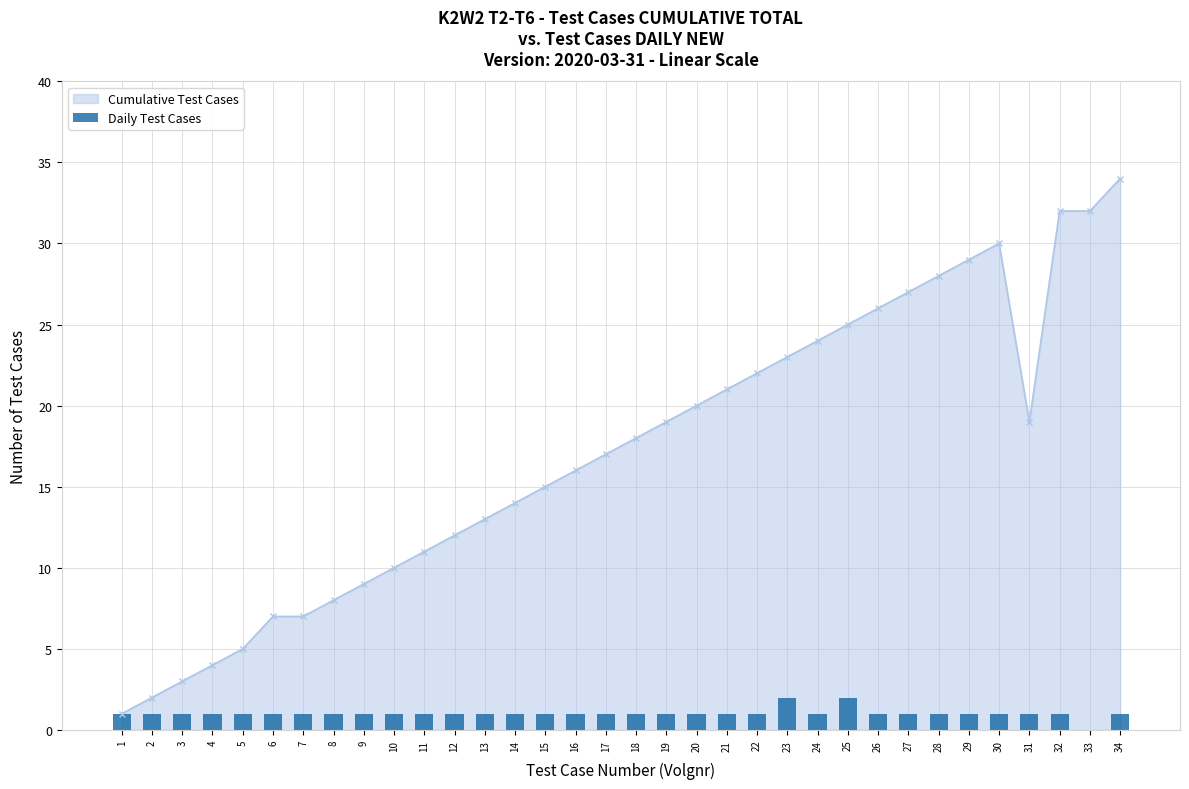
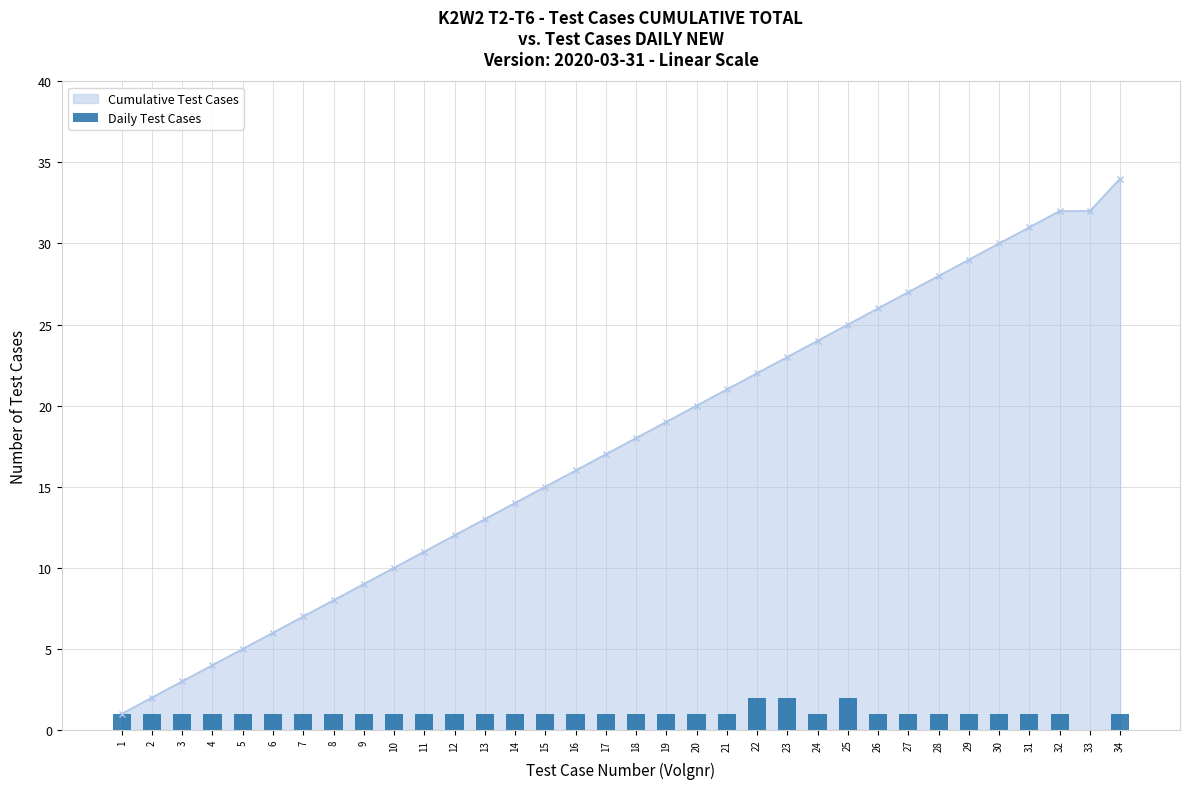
Cumulative Test Cases, 6: 7 -> 6
Daily Test Cases, 22: 1 -> 2
Cumulative Test Cases, 31: 19 -> 31
